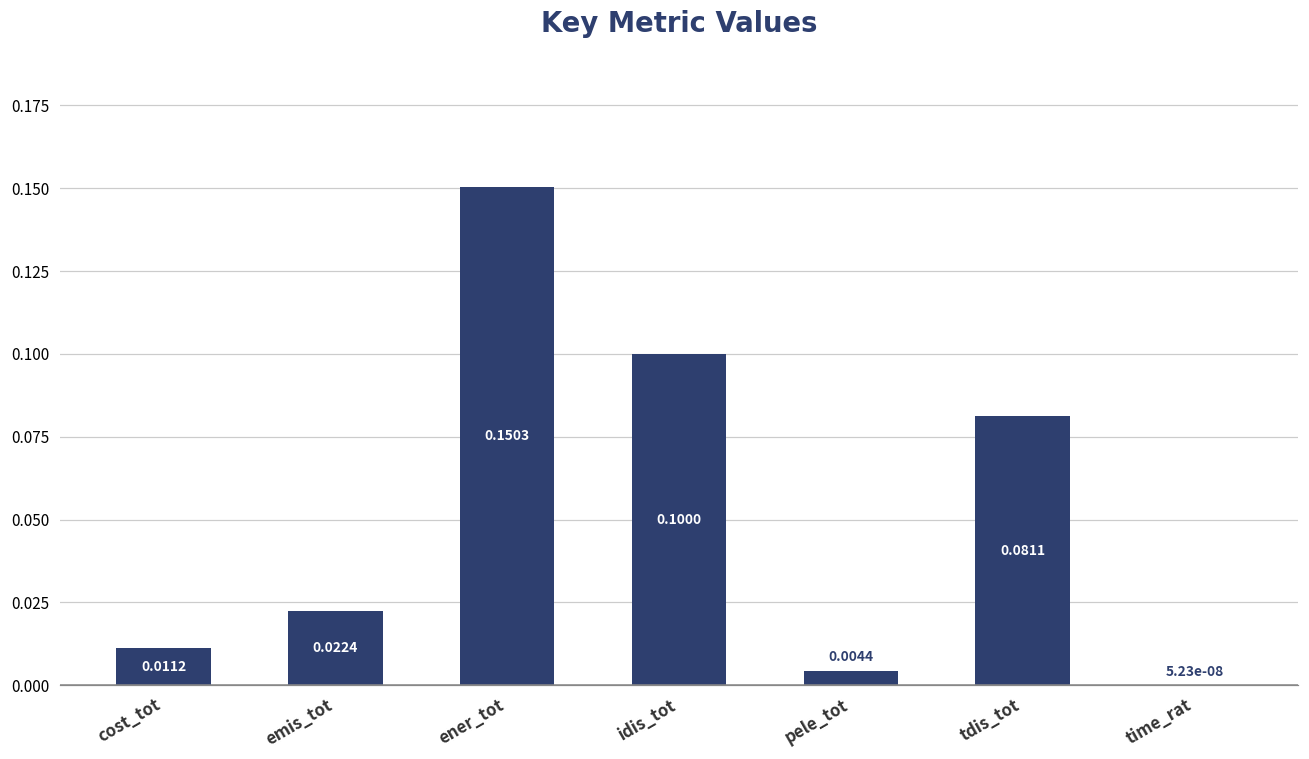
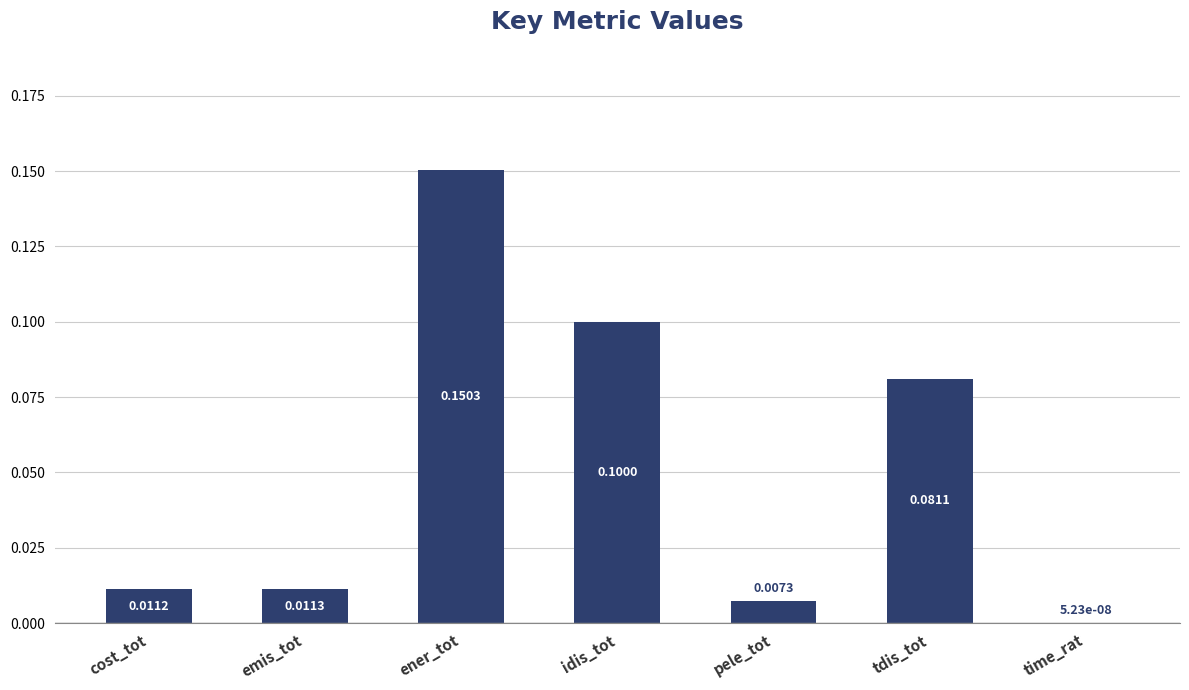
emis_tot: 0.0224 -> 0.0113
pele_tot: 0.0044 -> 0.0073
